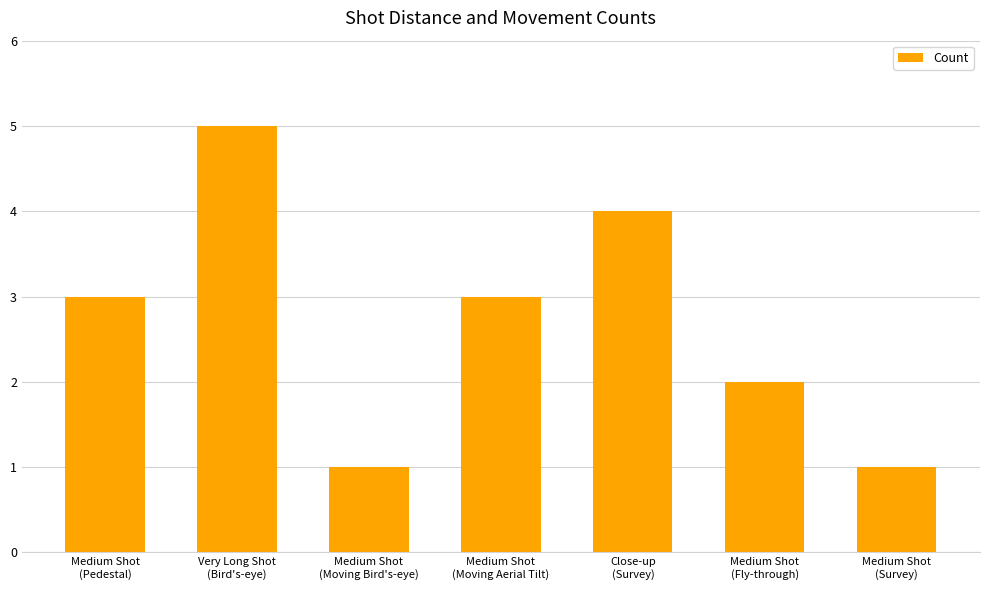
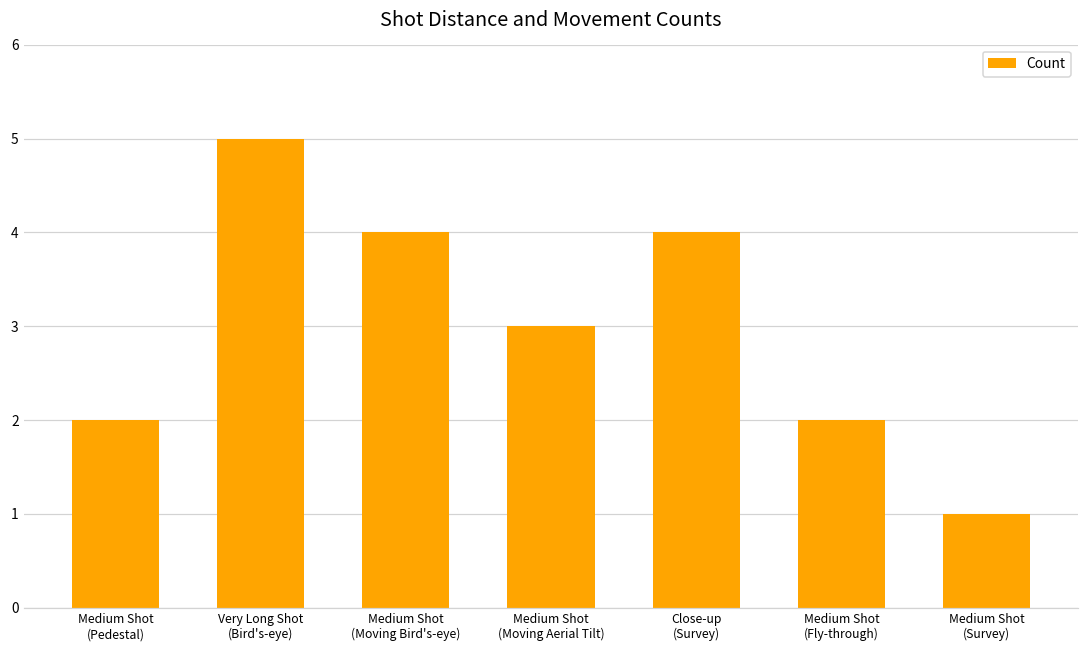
Medium Shot (Pedestal): 3 -> 2
Medium Shot (Moving Bird's-eye): 1 -> 4
